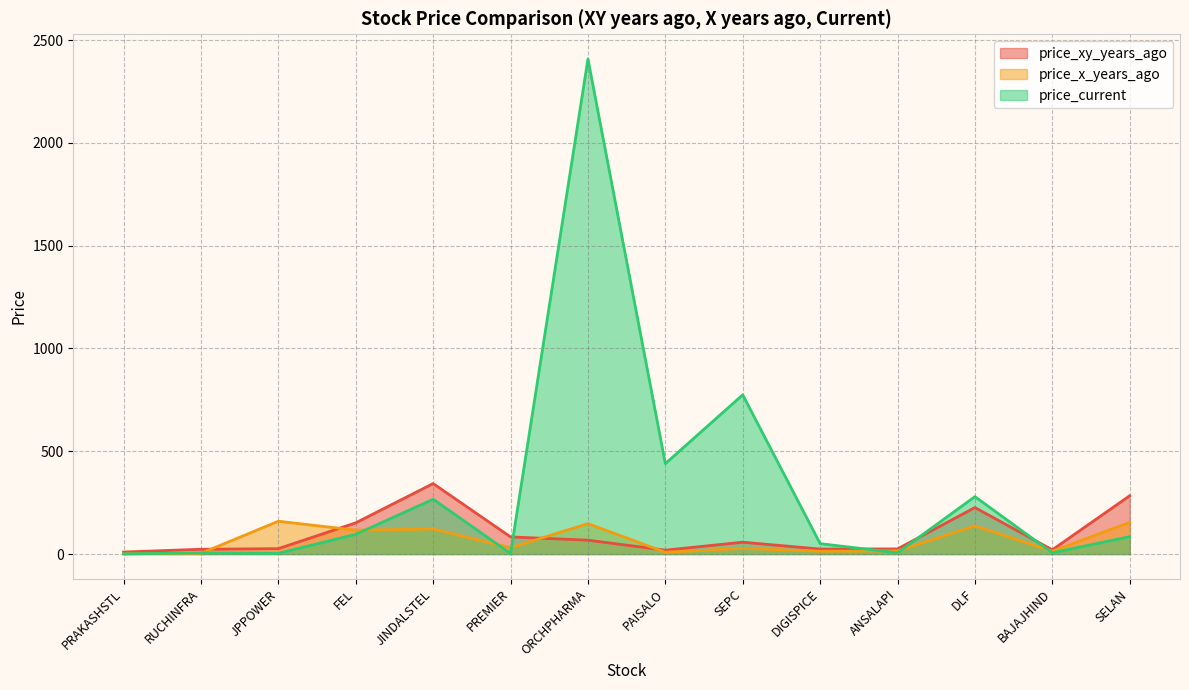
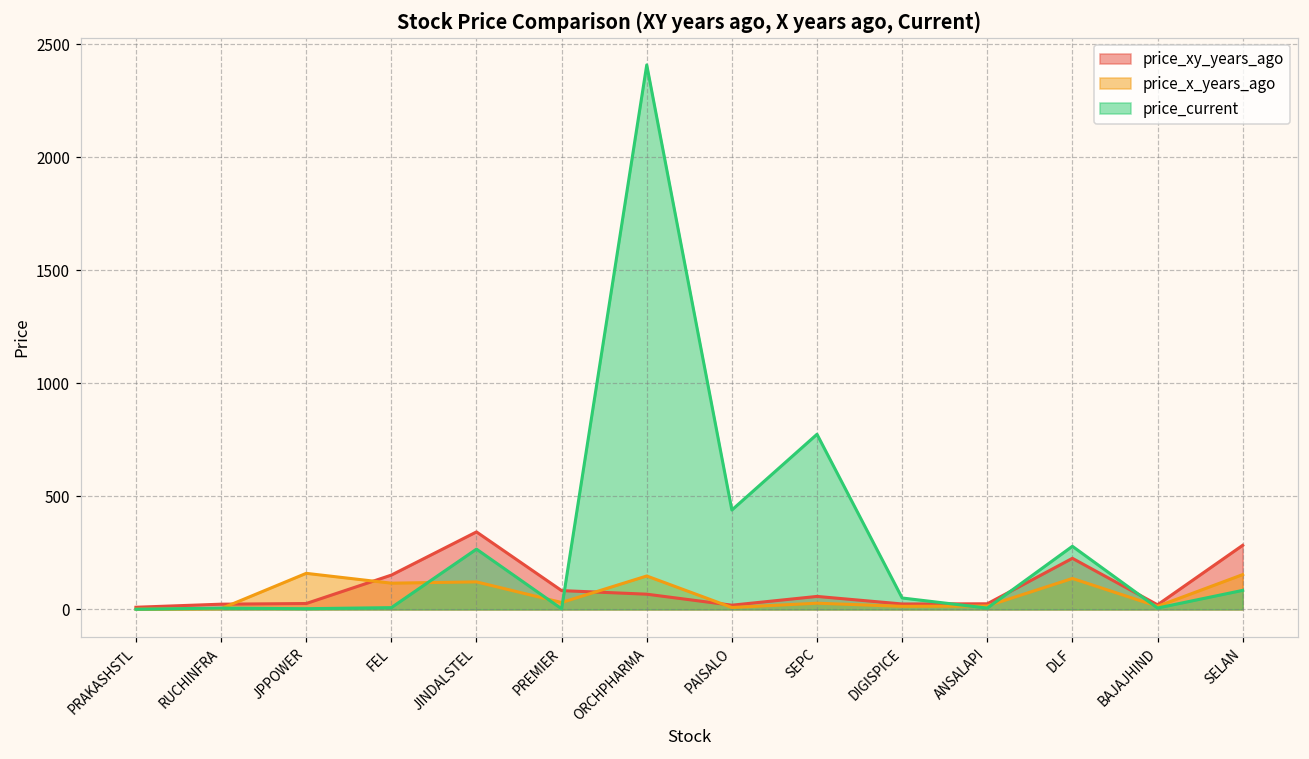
price_current, FEL: 100 -> 10
